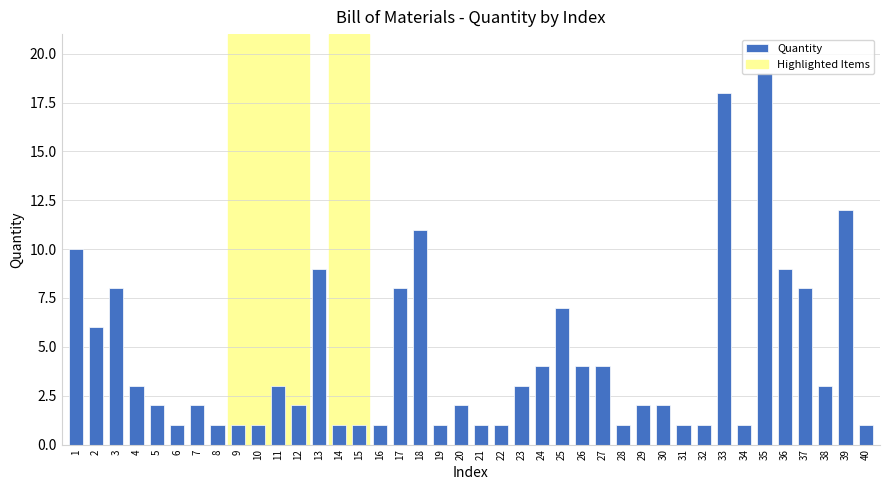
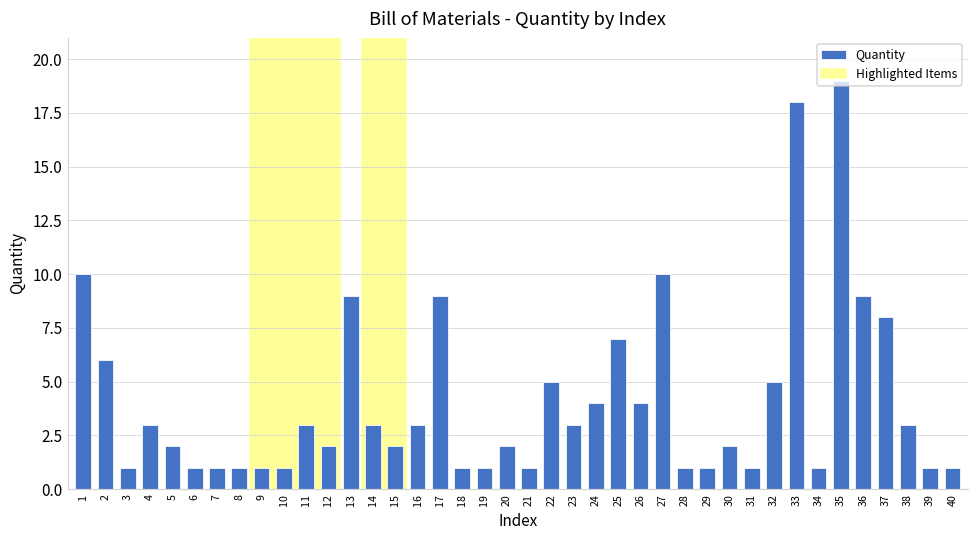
3: 8 -> 1
7: 2 -> 1
14: 1 -> 3
15: 1 -> 2
16: 1 -> 3
17: 8 -> 9
18: 11 -> 1
22: 1 -> 5
27: 4 -> 10
29: 2 -> 1
32: 1 -> 5
39: 12 -> 1
